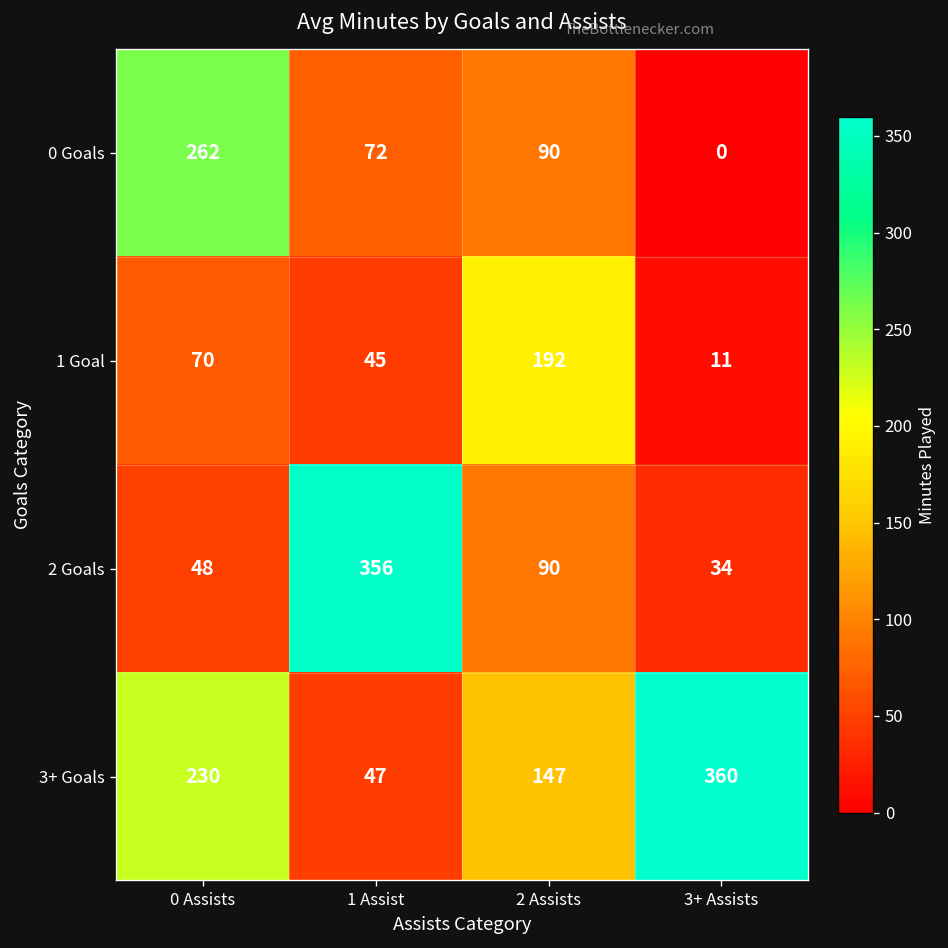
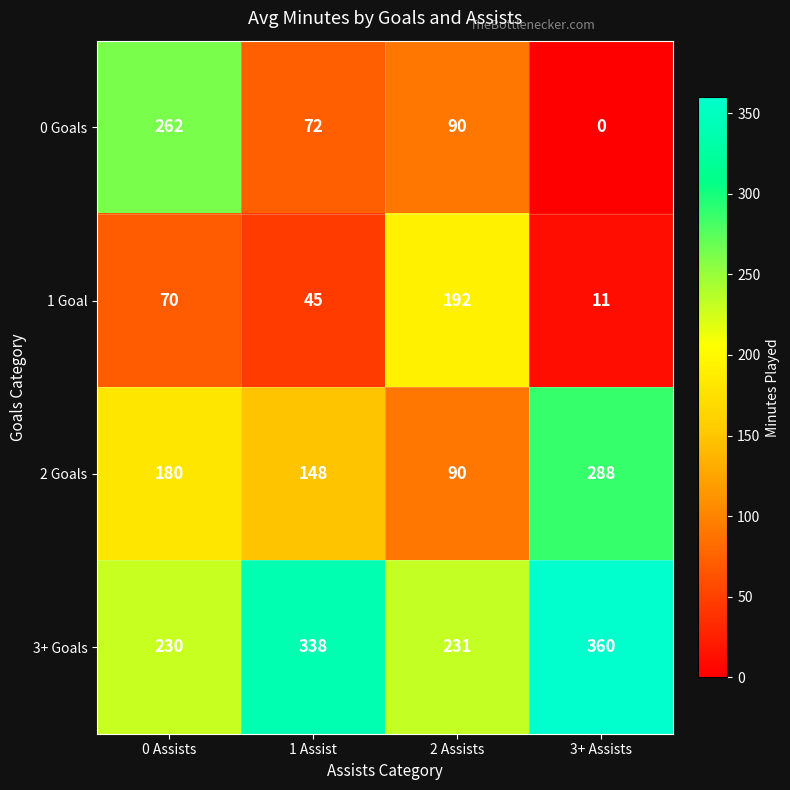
2 Goals, 0 Assists: 48 -> 180
2 Goals, 1 Assist: 356 -> 148
2 Goals, 3+ Assists: 34 -> 288
3+ Goals, 1 Assist: 47 -> 338
3+ Goals, 2 Assists: 147 -> 231
